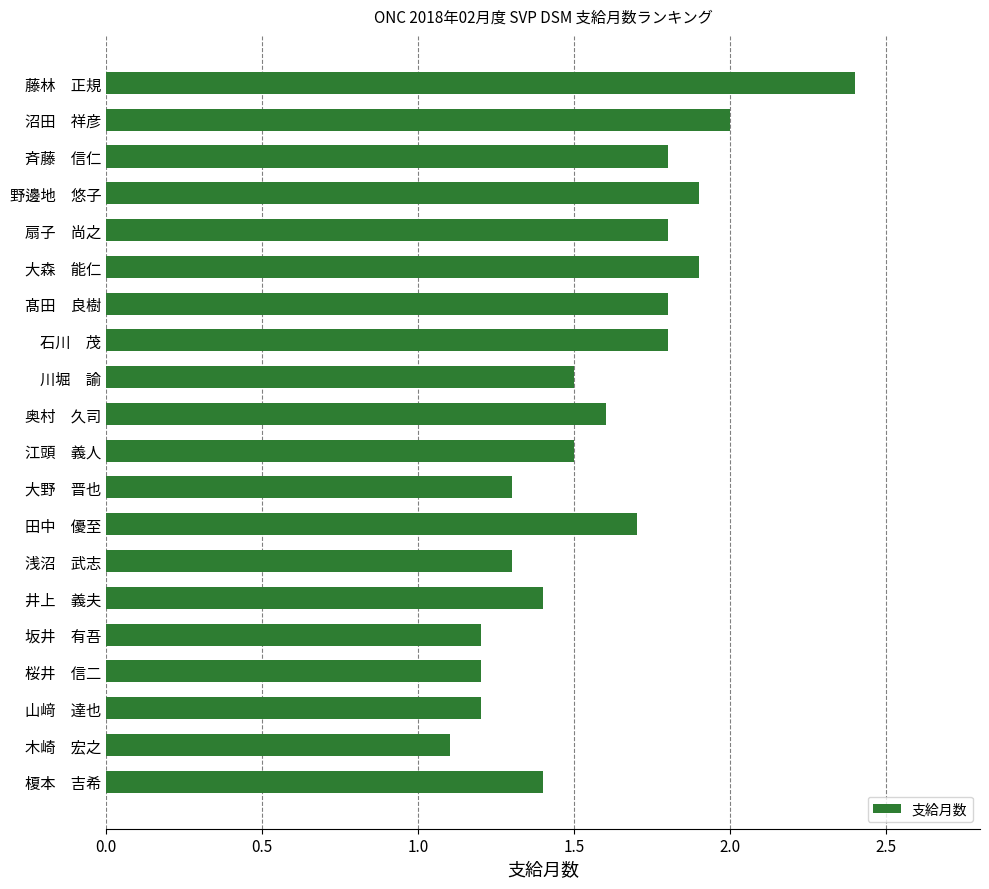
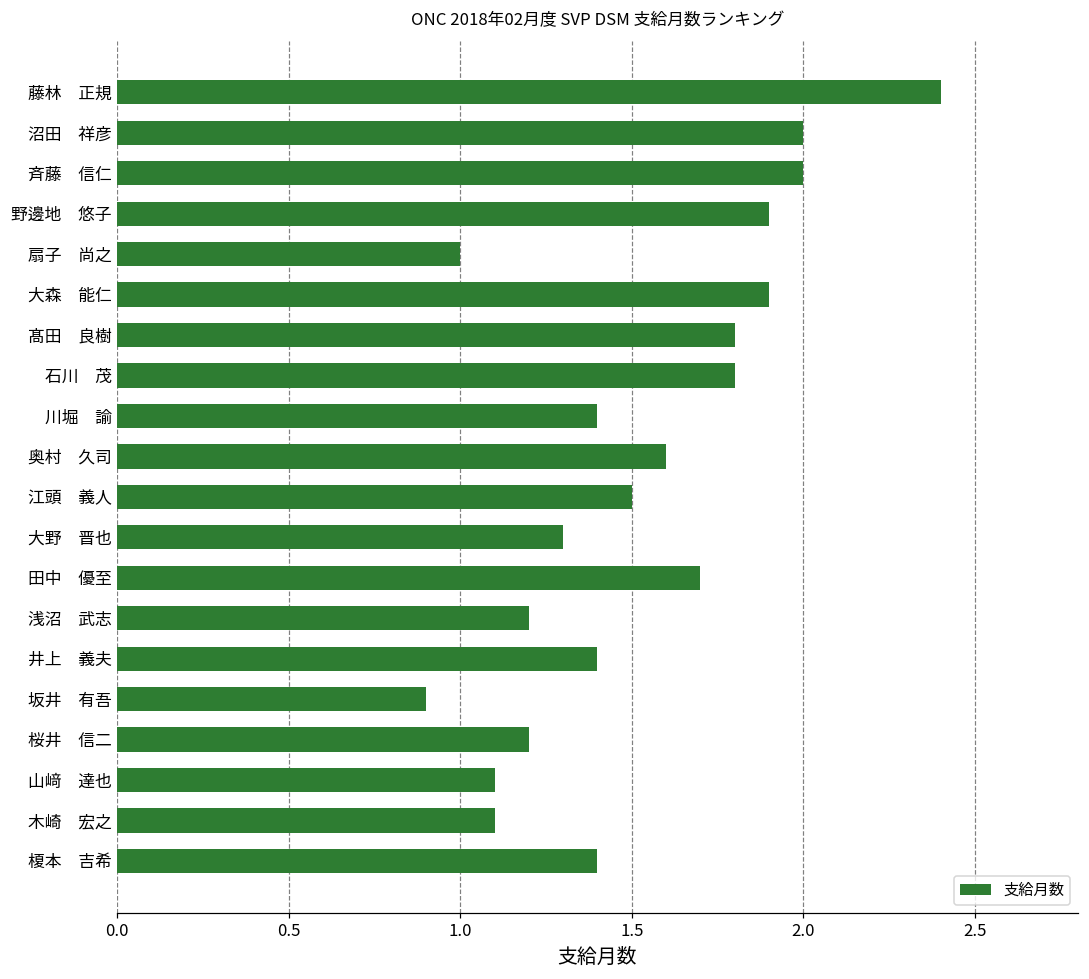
斉藤 信仁: 1.8 -> 2.0
扇子 尚之: 1.8 -> 1.0
川堀 諭: 1.5 -> 1.4
浅沼 武志: 1.3 -> 1.2
坂井 有吾: 1.2 -> 0.9
山﨑 達也: 1.2 -> 1.1
